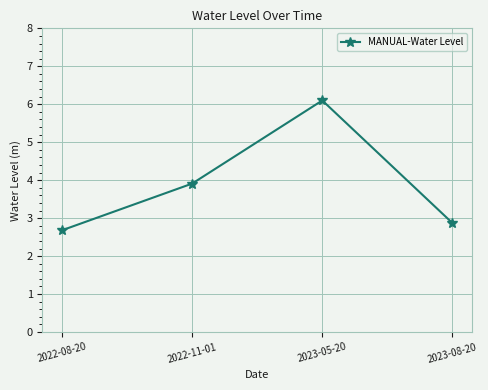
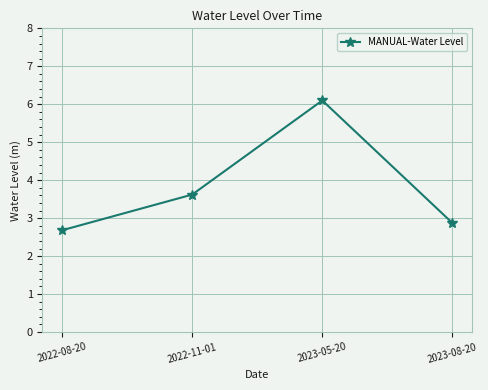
2022-11-01: 3.9 -> 3.6
